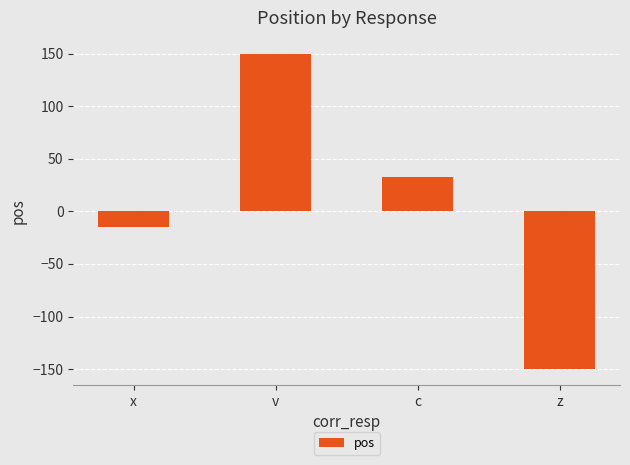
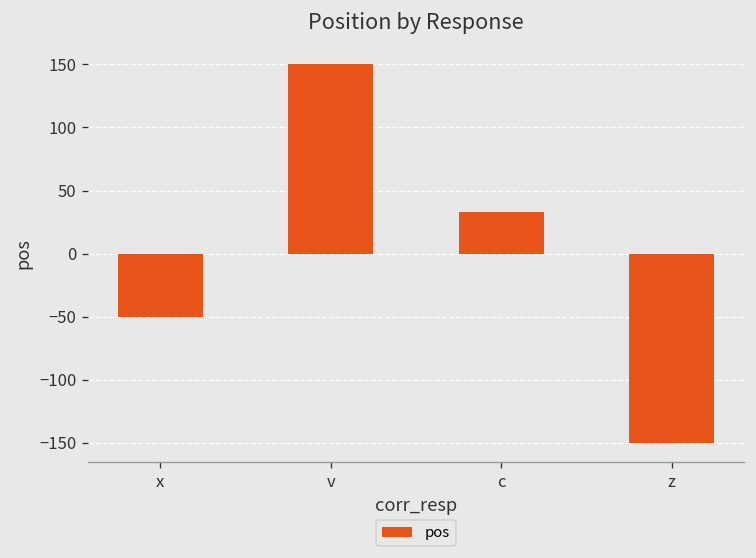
x: -15 -> -50
